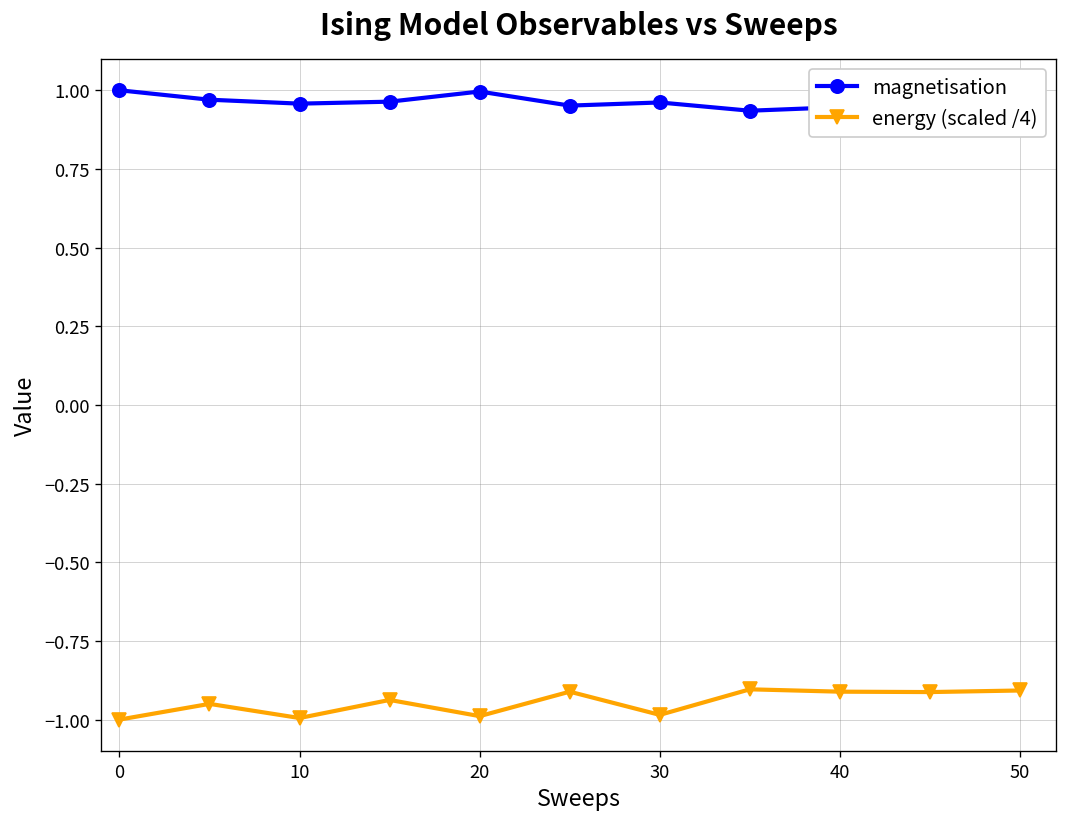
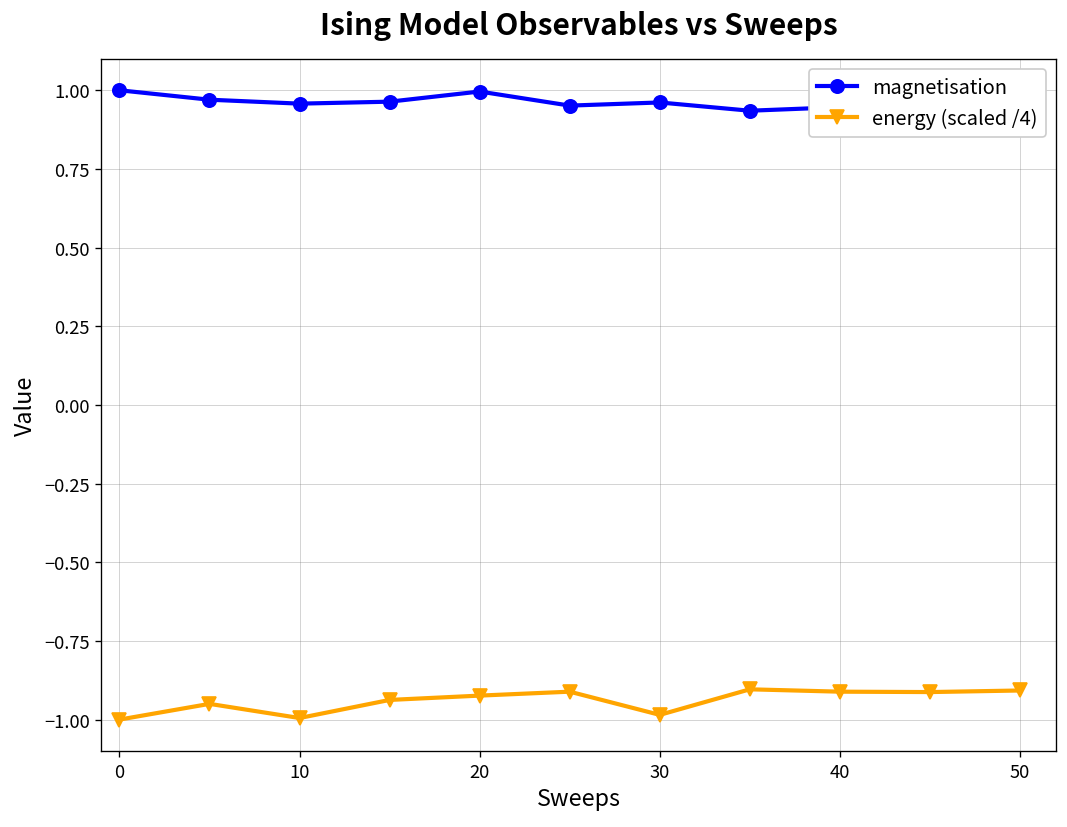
energy (scaled /4), 20: -0.99 -> -0.92
